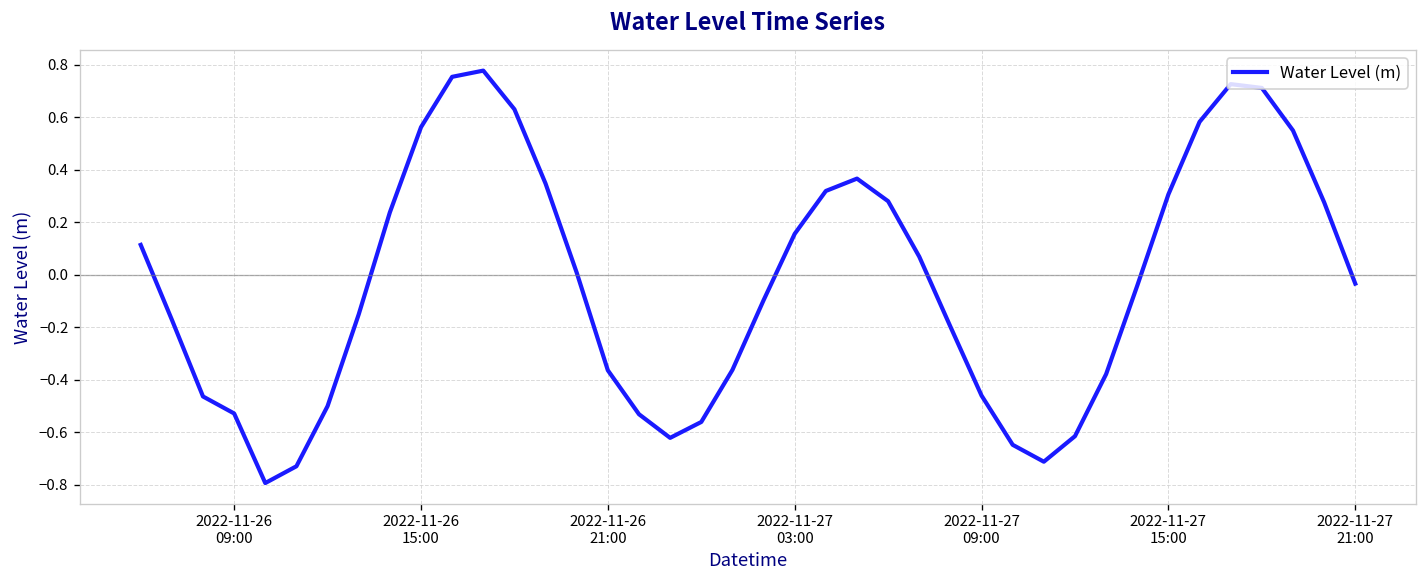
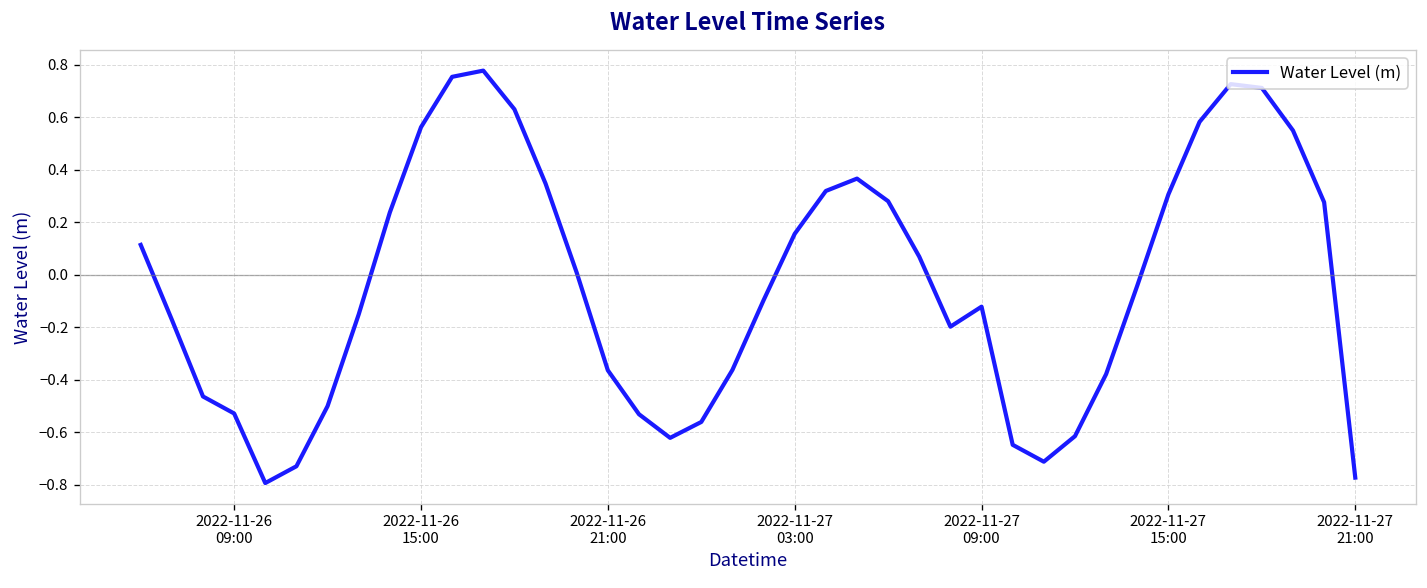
2022-11-27 09:00: -0.46 -> -0.12
2022-11-27 21:00: -0.03 -> -0.77
